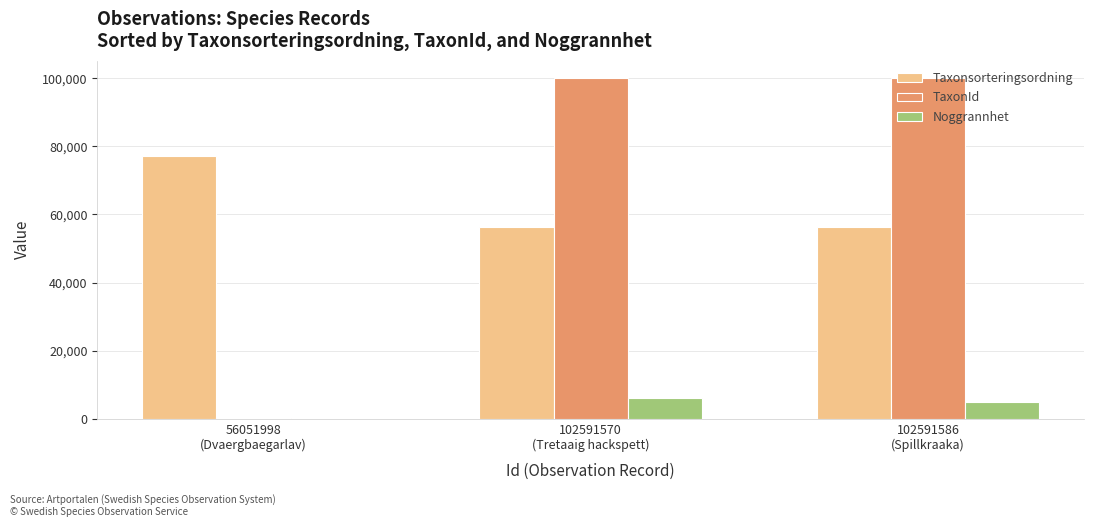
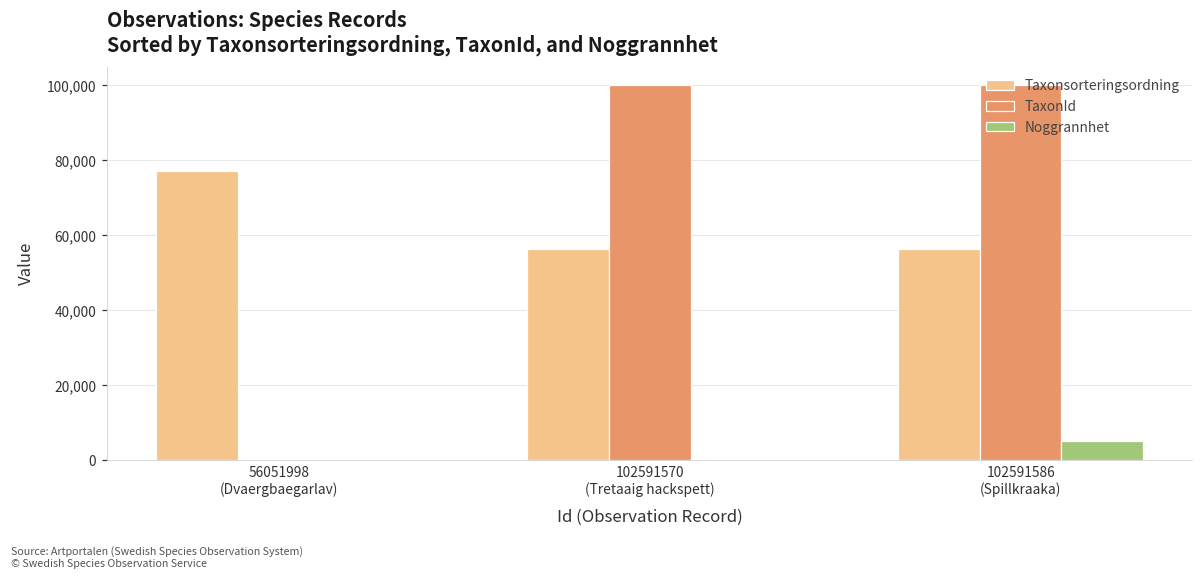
Noggrannhet, 102591570 (Tretaaig hackspett): 6,000 -> 0
